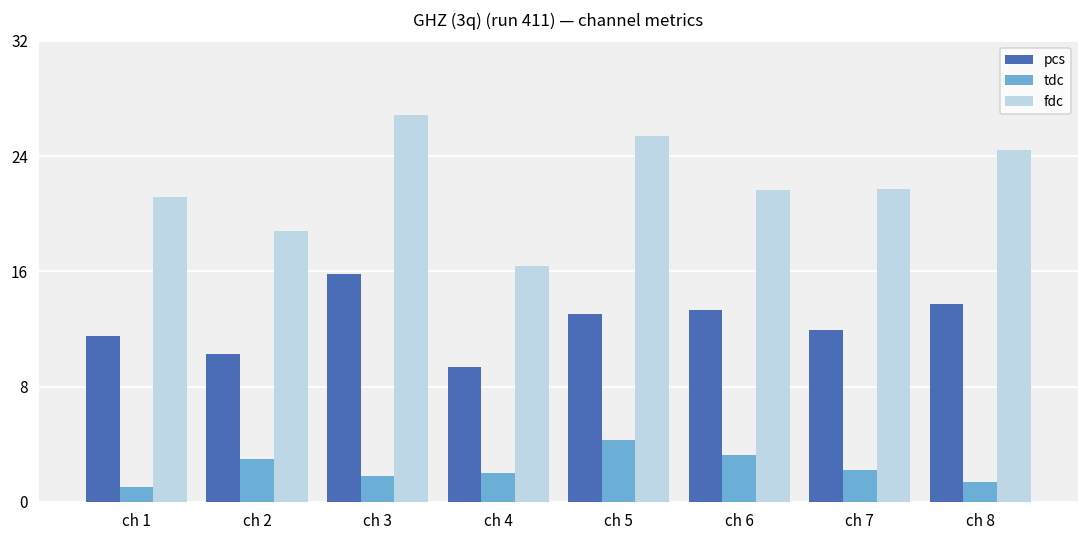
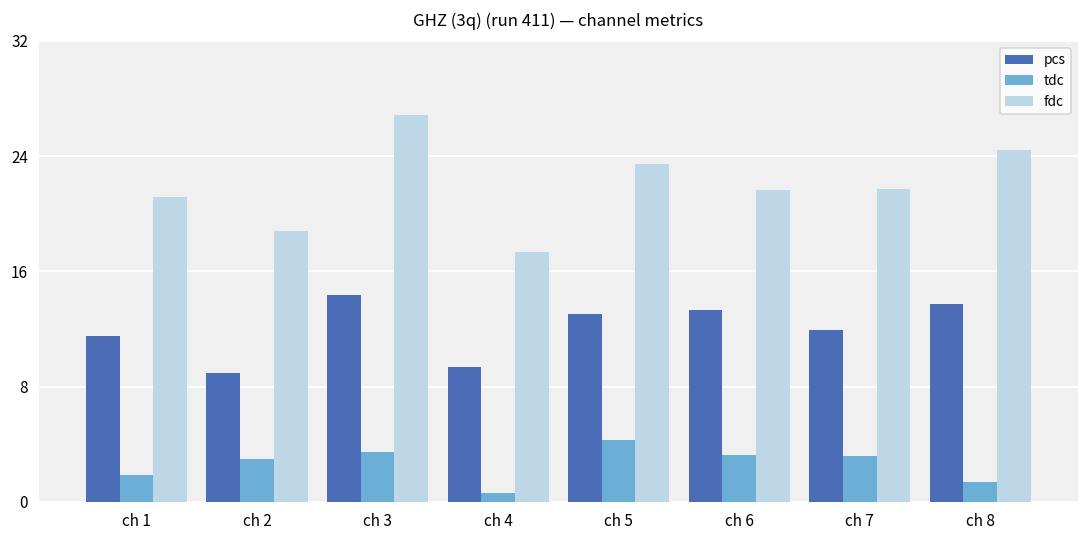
tdc, ch 1: 1.0 -> 1.8
pcs, ch 2: 10.2 -> 8.9
pcs, ch 3: 15.8 -> 14.3
tdc, ch 3: 1.8 -> 3.4
tdc, ch 4: 2.0 -> 0.6
fdc, ch 4: 16.4 -> 17.3
fdc, ch 5: 25.4 -> 23.4
tdc, ch 7: 2.2 -> 3.2
